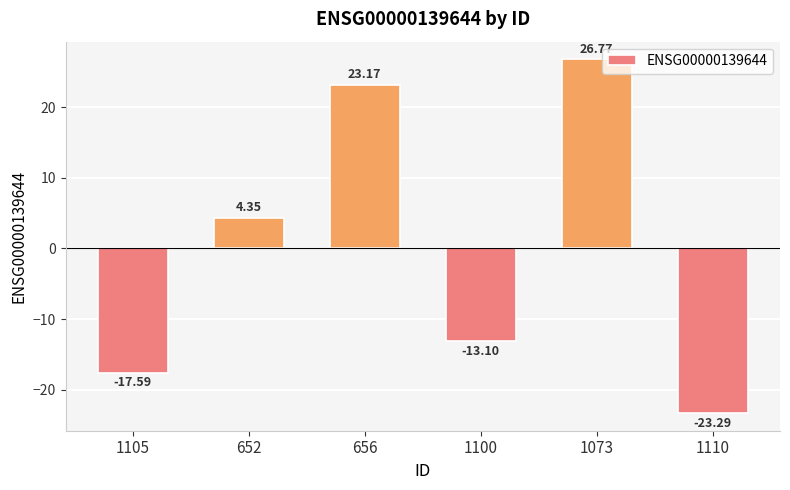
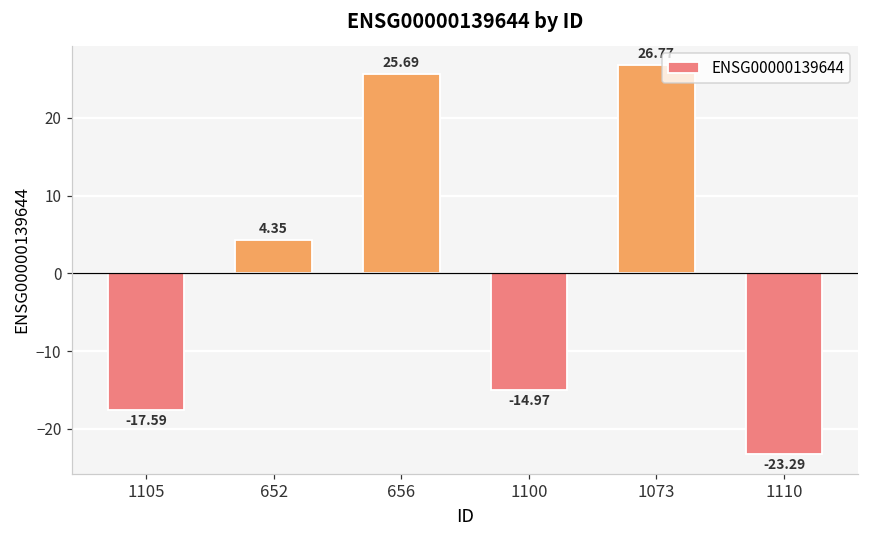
656: 23.17 -> 25.69
1100: -13.10 -> -14.97
